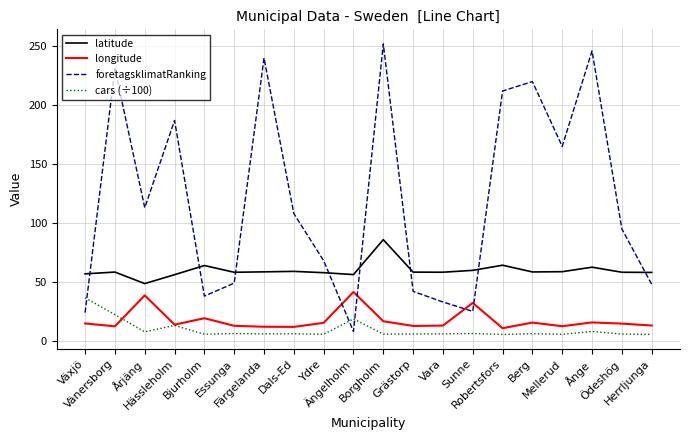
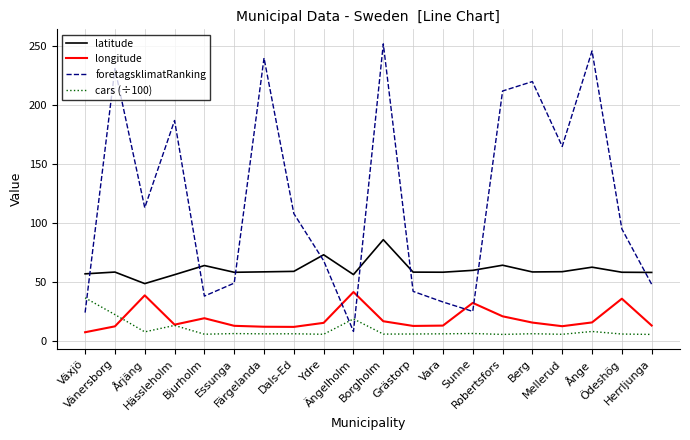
longitude, Växjö: 15 -> 7
latitude, Ydre: 58 -> 73
longitude, Robertsfors: 11 -> 21
longitude, Ödeshög: 15 -> 36
